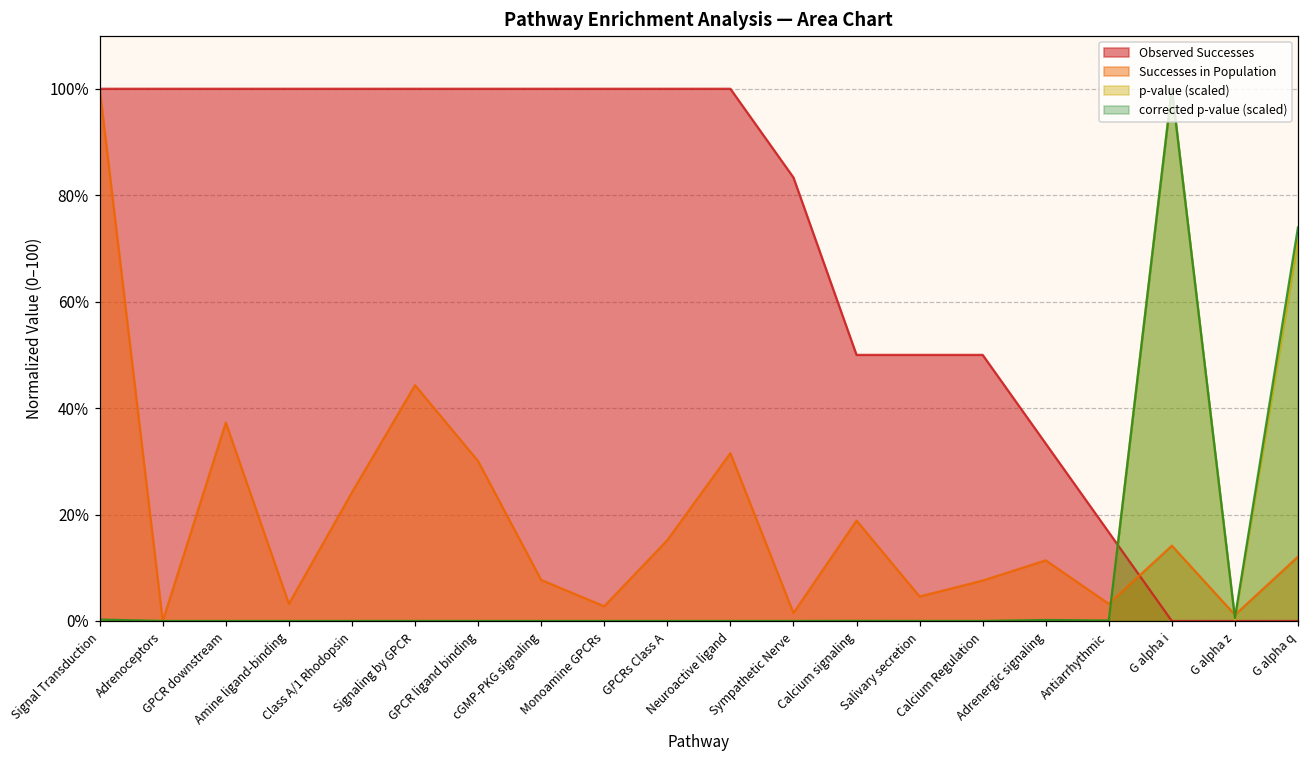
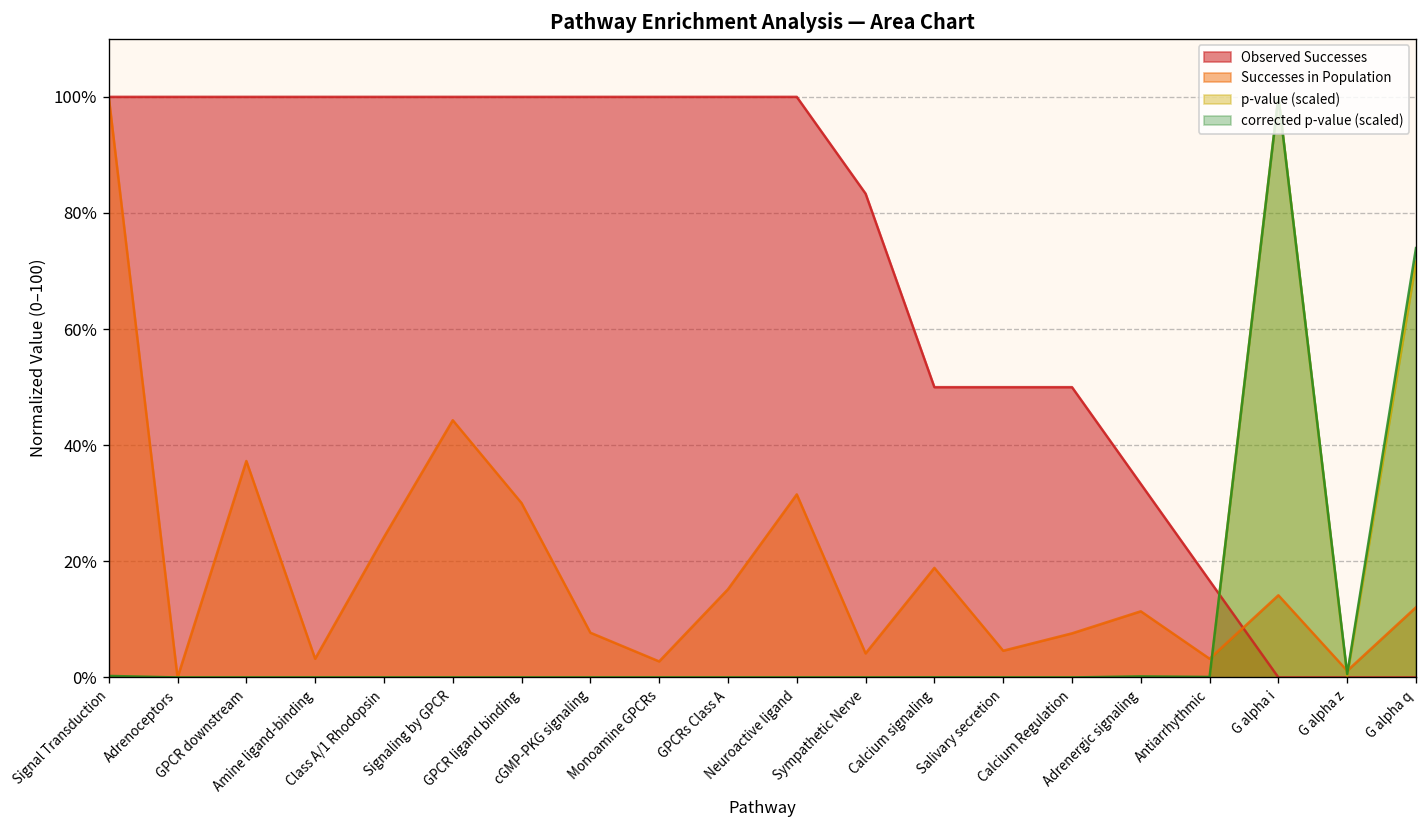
Successes in Population, Sympathetic Nerve: 1% -> 4%
